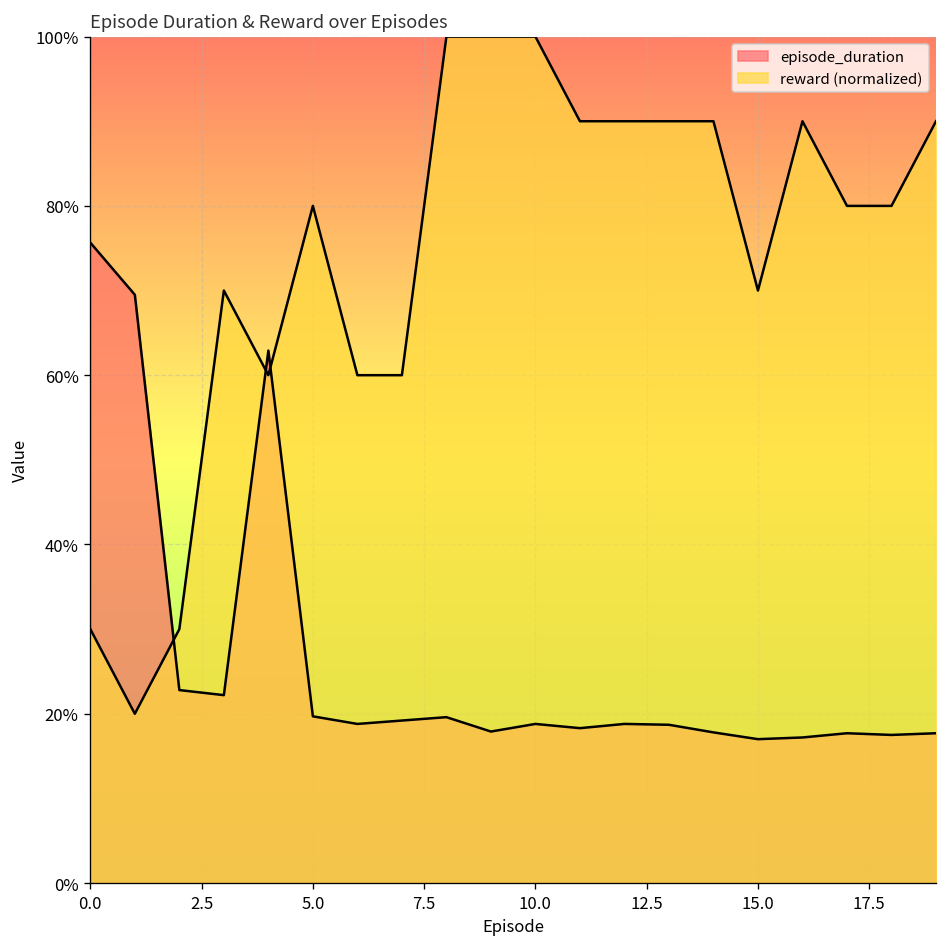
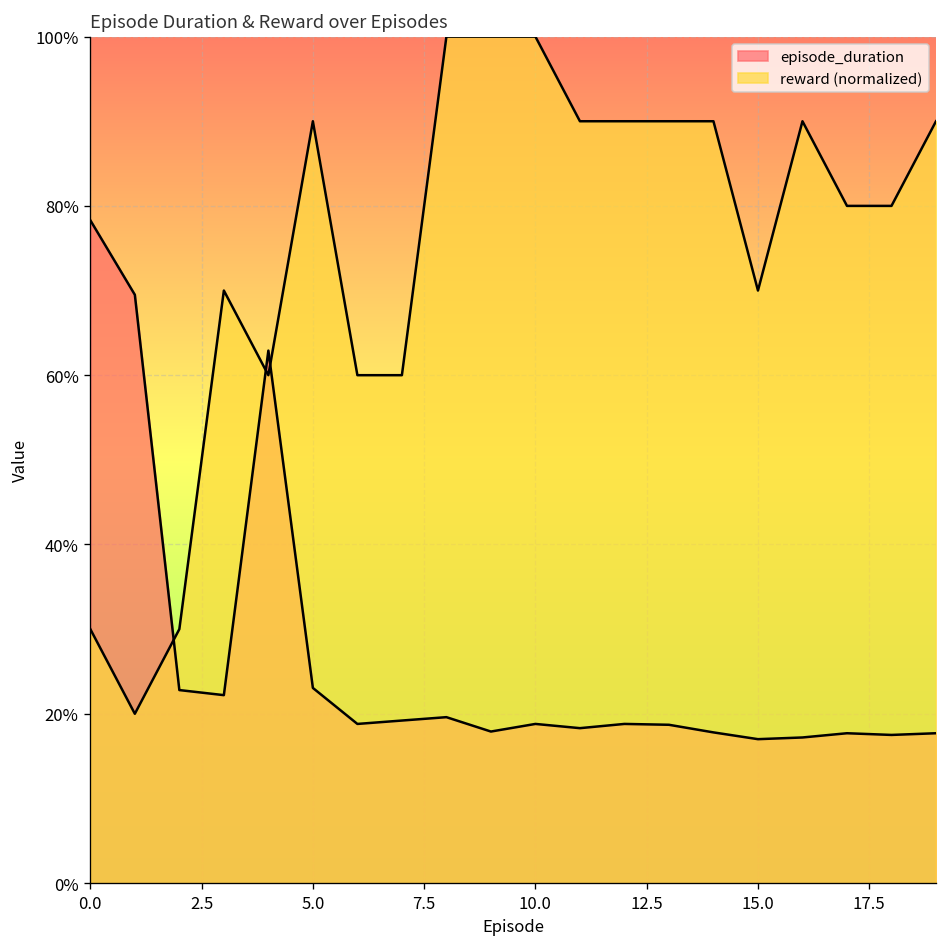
episode_duration, 0.0: 76% -> 78%
episode_duration, 5.0: 20% -> 23%
reward (normalized), 5.0: 80% -> 90%
